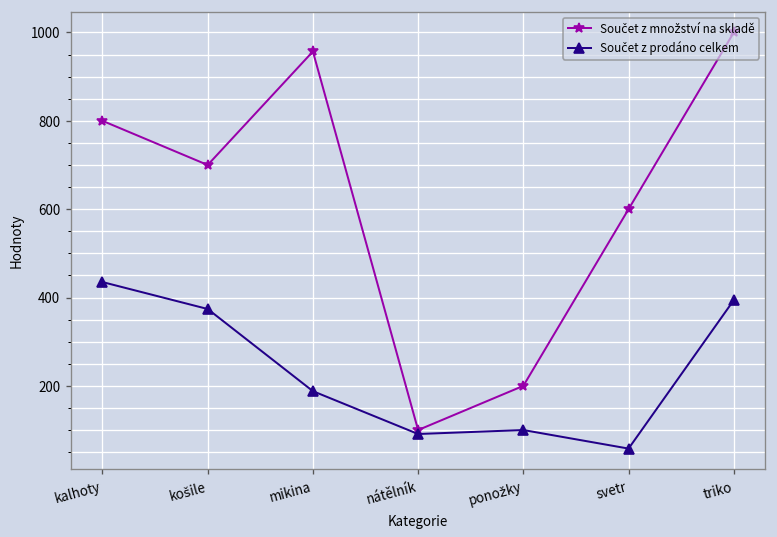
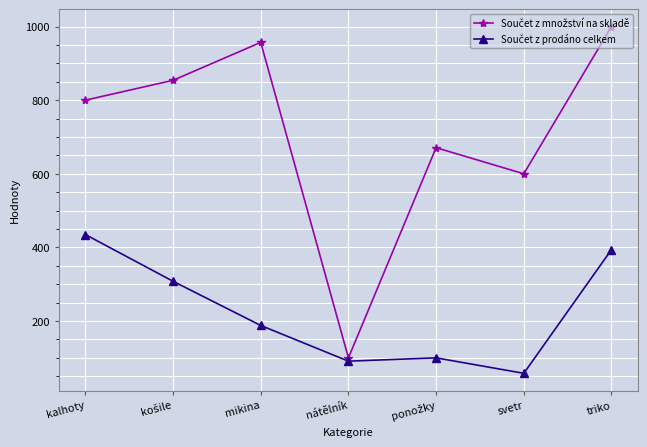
Součet z množství na skladě, košile: 700 -> 850
Součet z prodáno celkem, košile: 370 -> 310
Součet z množství na skladě, ponožky: 200 -> 670
